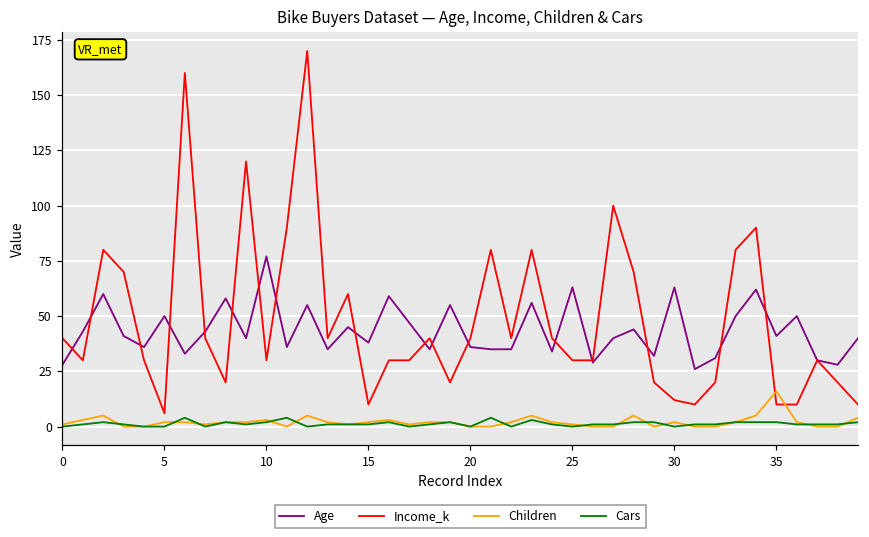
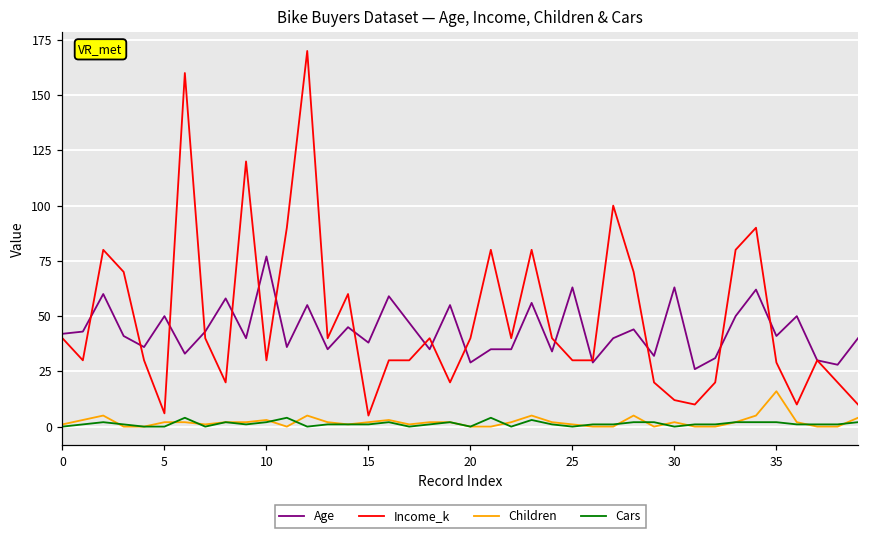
Age, 0: 28 -> 42
Income_k, 15: 10 -> 5
Age, 20: 36 -> 29
Income_k, 35: 10 -> 29
